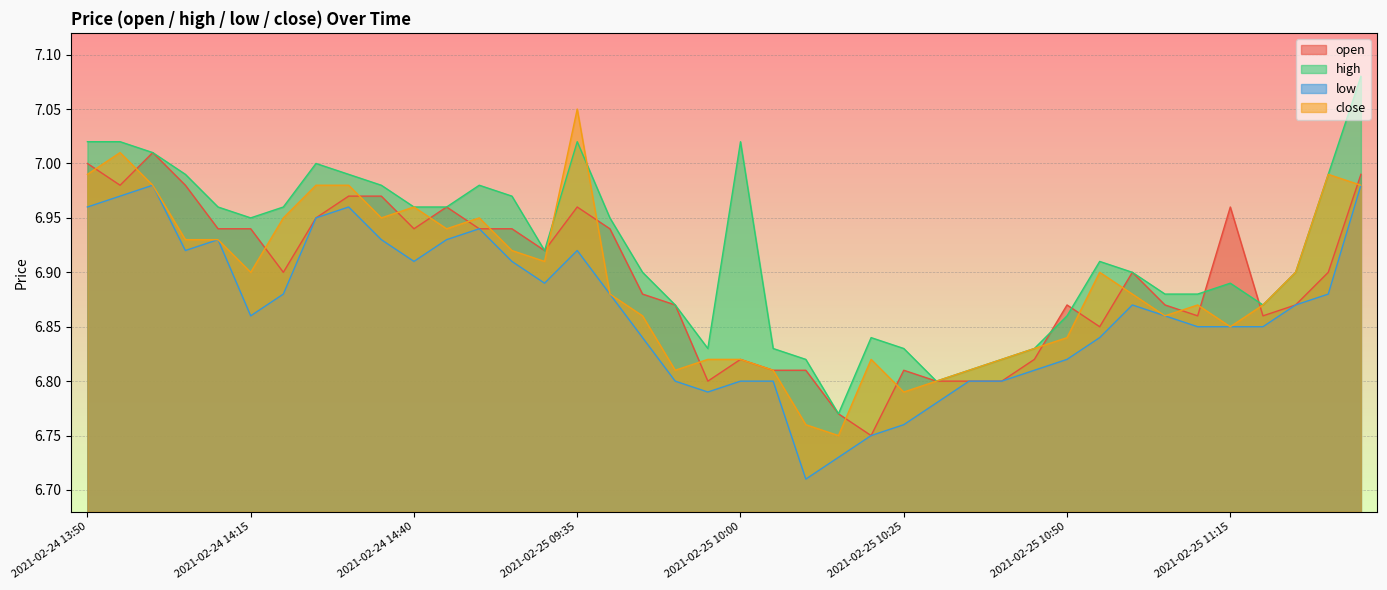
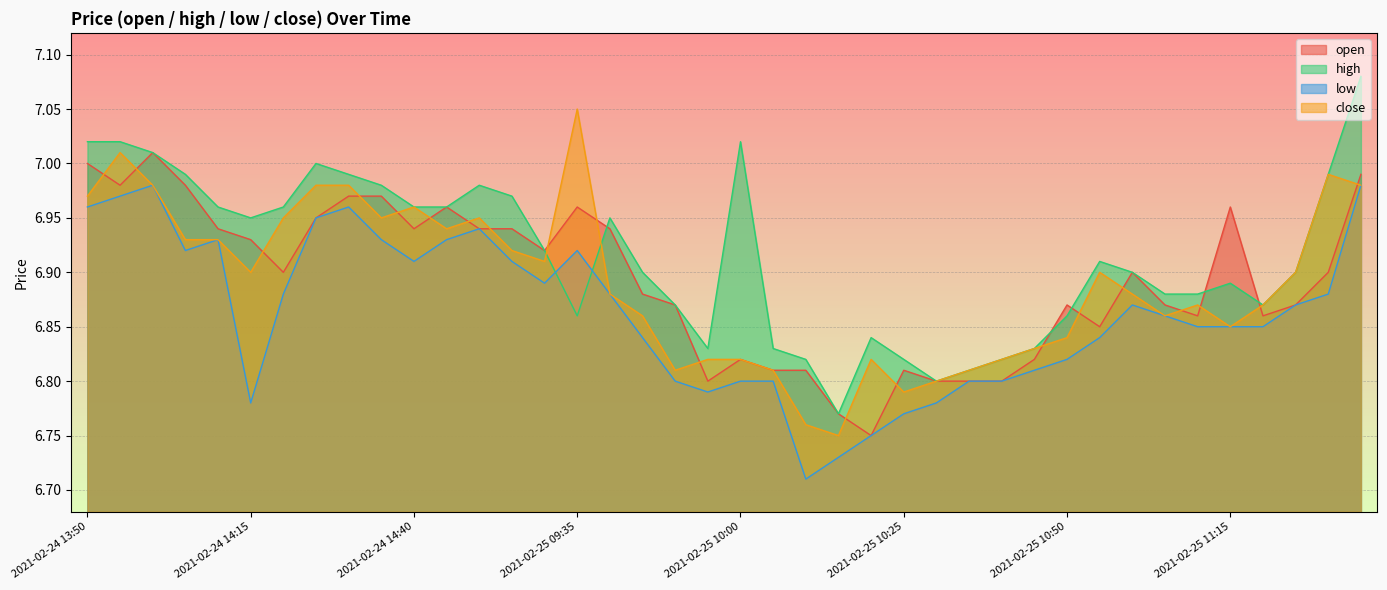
close, 2021-02-24 13:50: 6.99 -> 6.97
open, 2021-02-24 14:15: 6.94 -> 6.93
low, 2021-02-24 14:15: 6.86 -> 6.78
high, 2021-02-25 09:35: 7.02 -> 6.86
high, 2021-02-25 10:25: 6.83 -> 6.82
low, 2021-02-25 10:25: 6.76 -> 6.77
